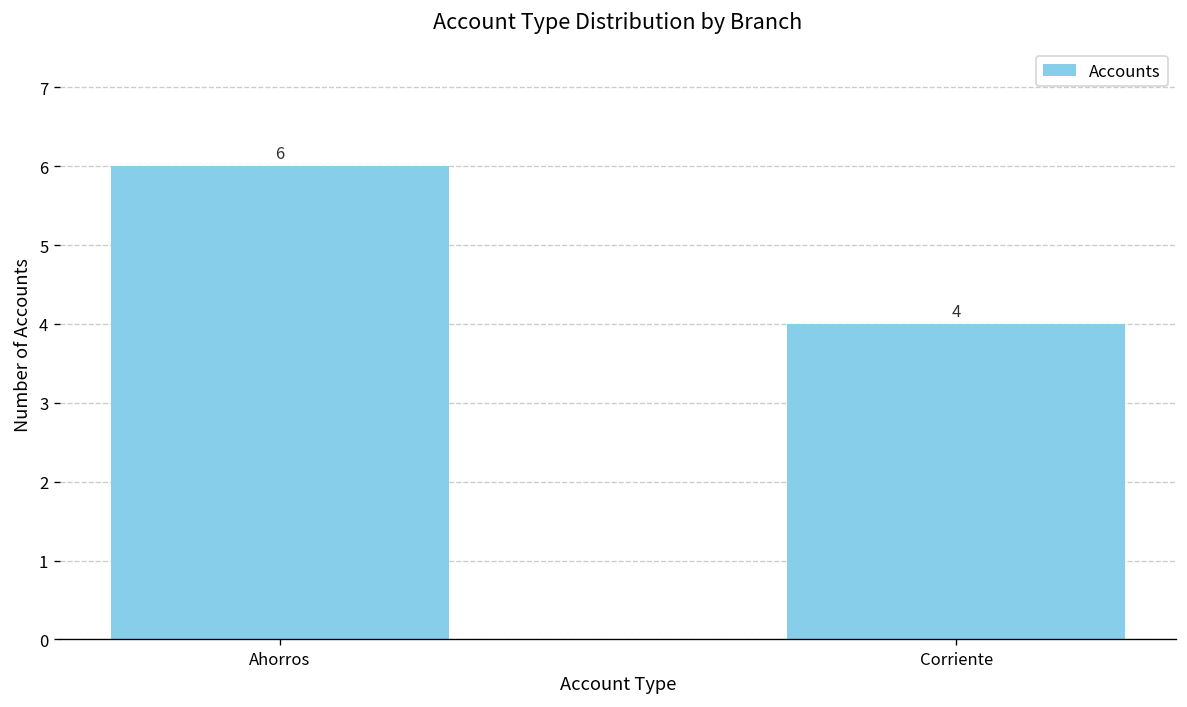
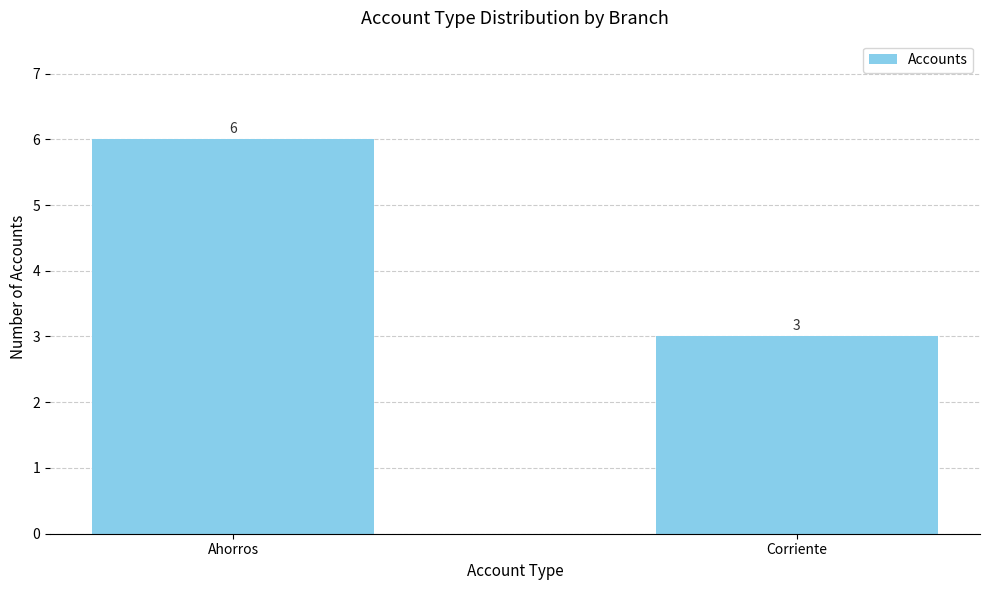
Corriente: 4 -> 3
